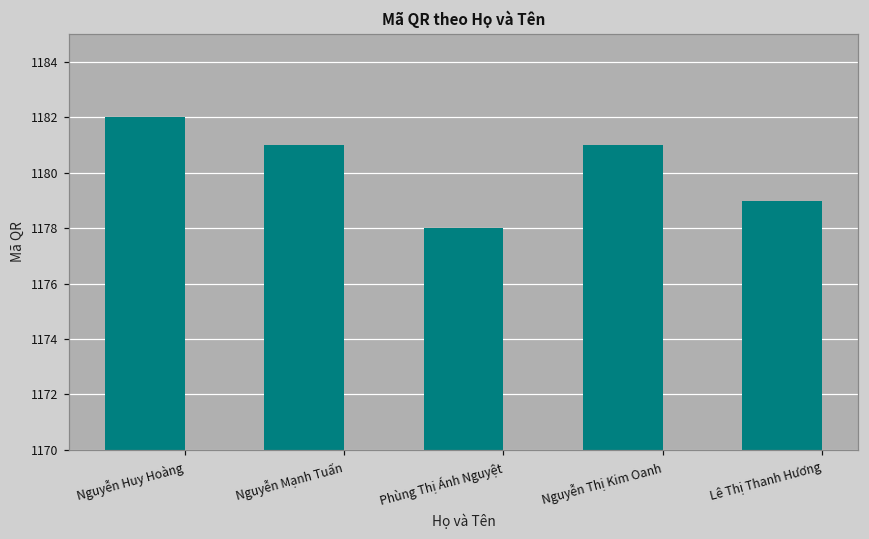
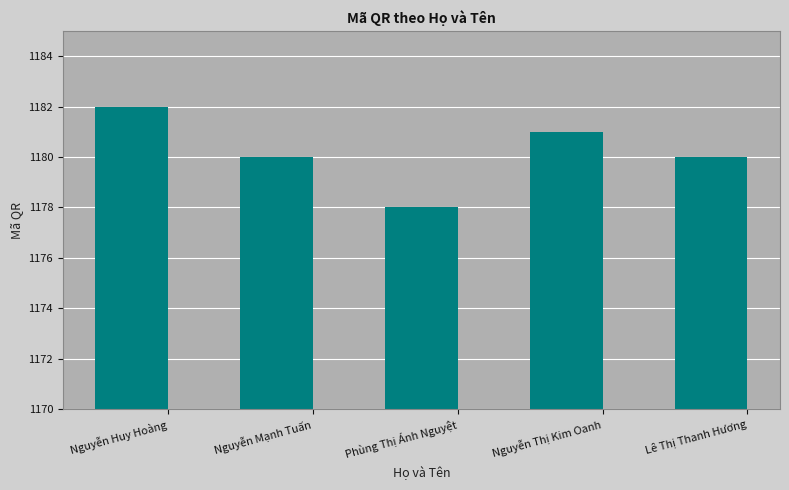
Nguyễn Mạnh Tuấn: 1181 -> 1180
Lê Thị Thanh Hương: 1179 -> 1180
